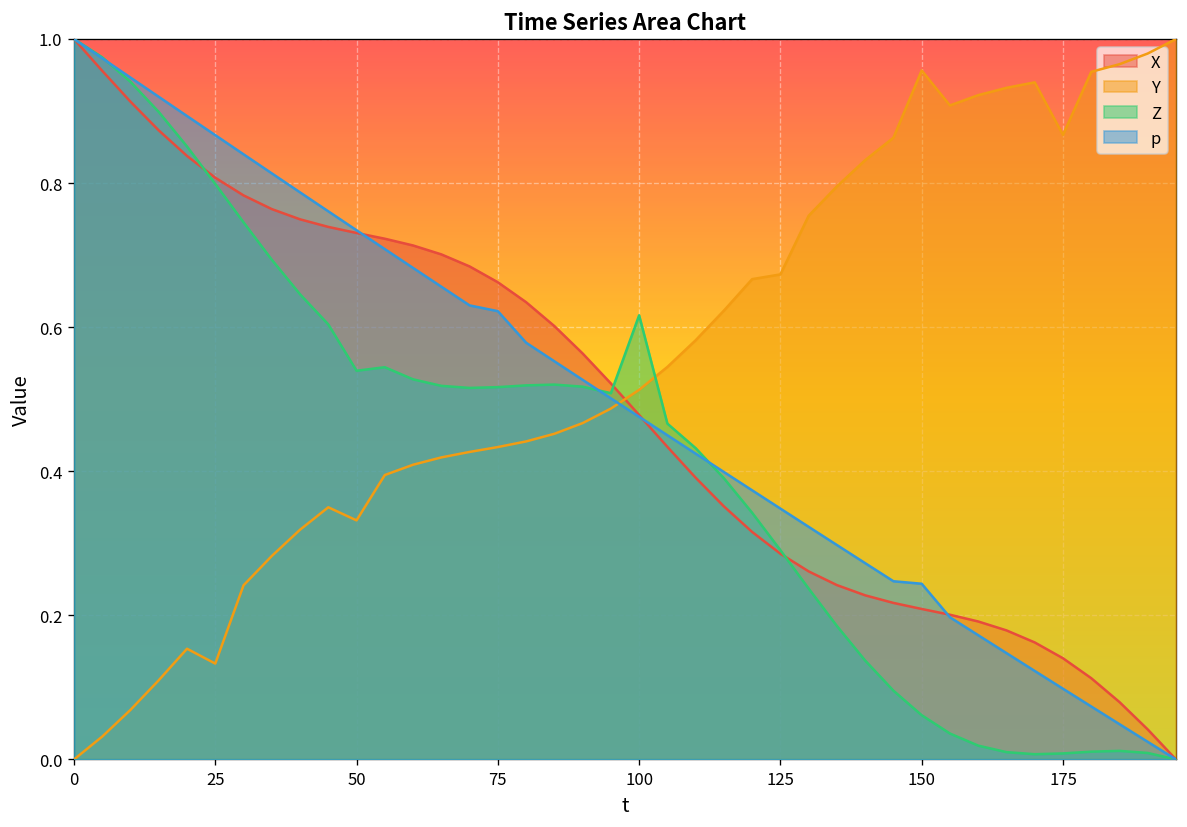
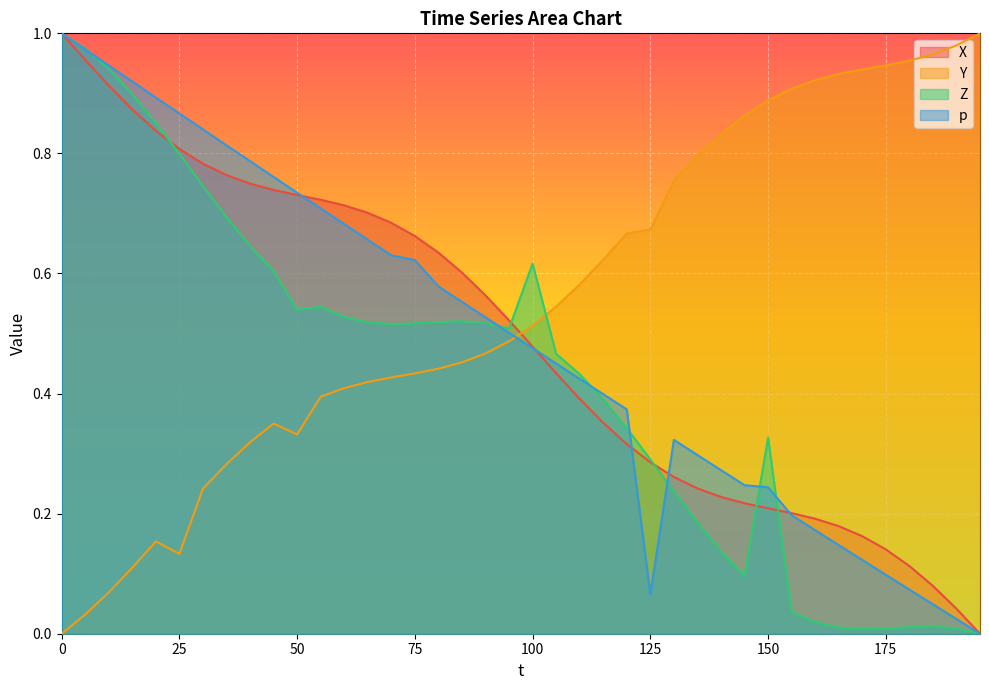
p, 125: 0.35 -> 0.07
Y, 150: 0.96 -> 0.89
Z, 150: 0.06 -> 0.33
Y, 175: 0.87 -> 0.95
